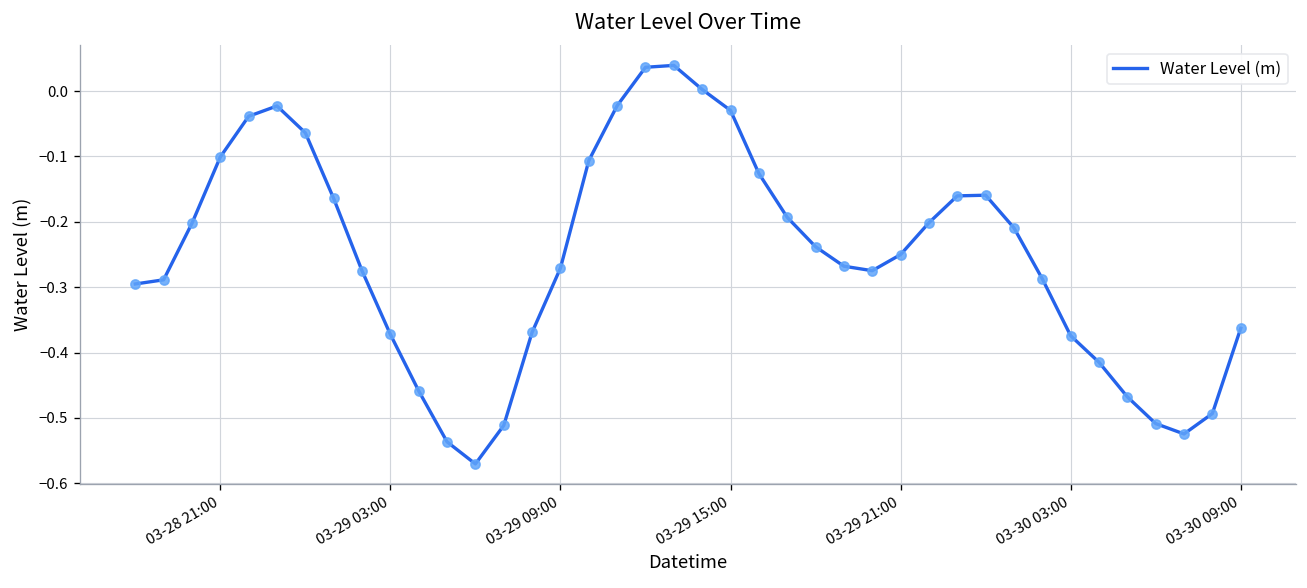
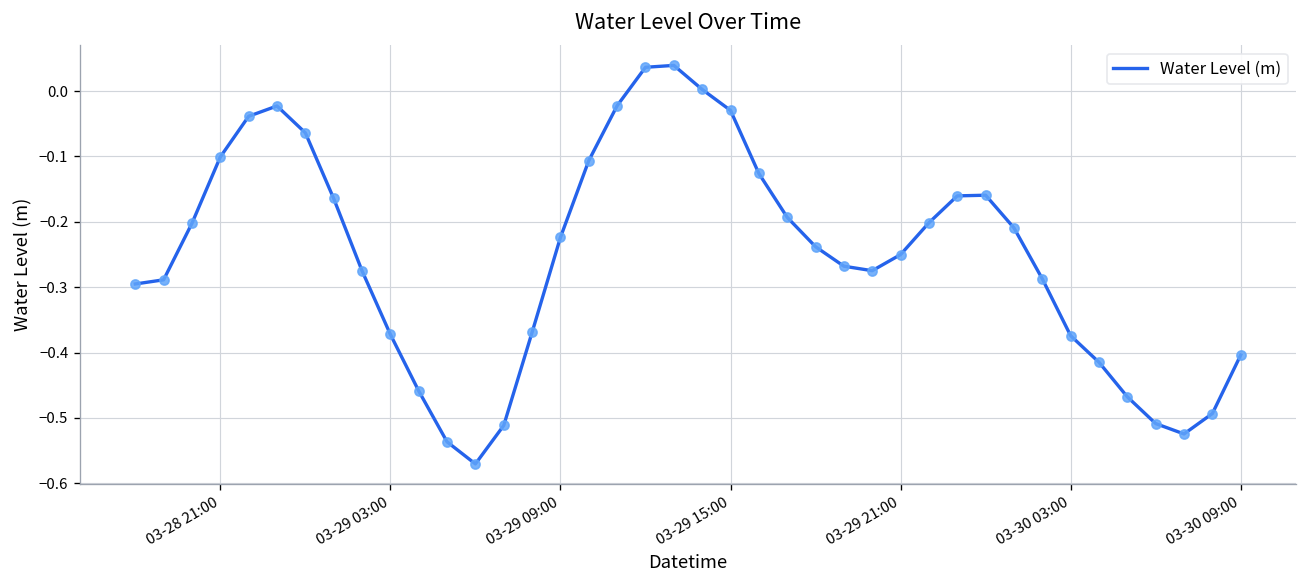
03-29 09:00: -0.27 -> -0.22
03-30 09:00: -0.36 -> -0.40
